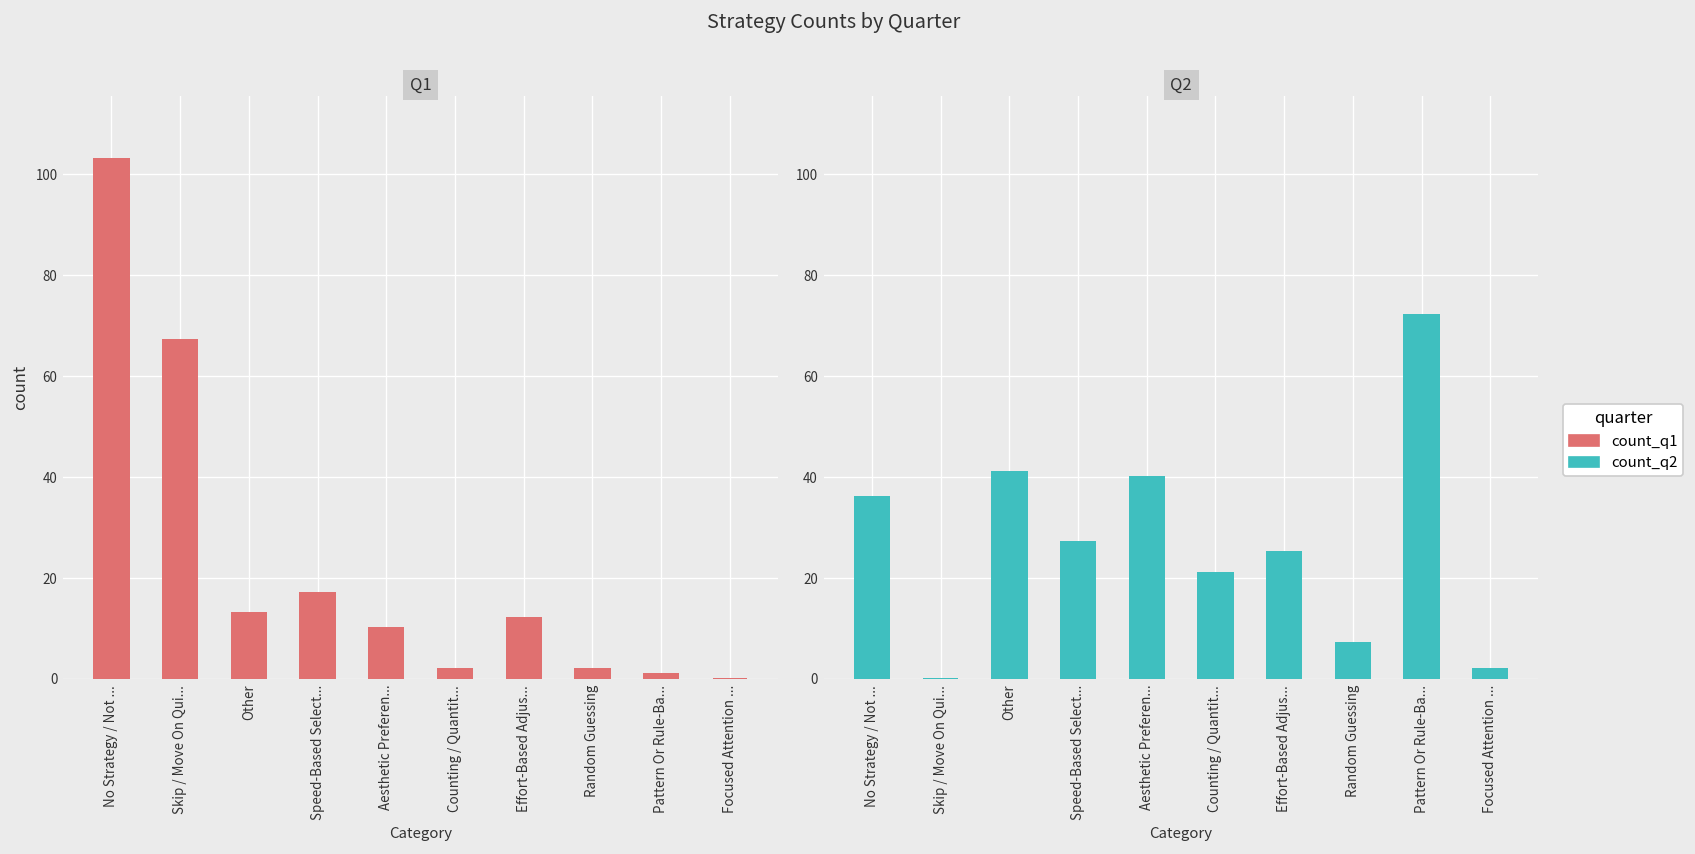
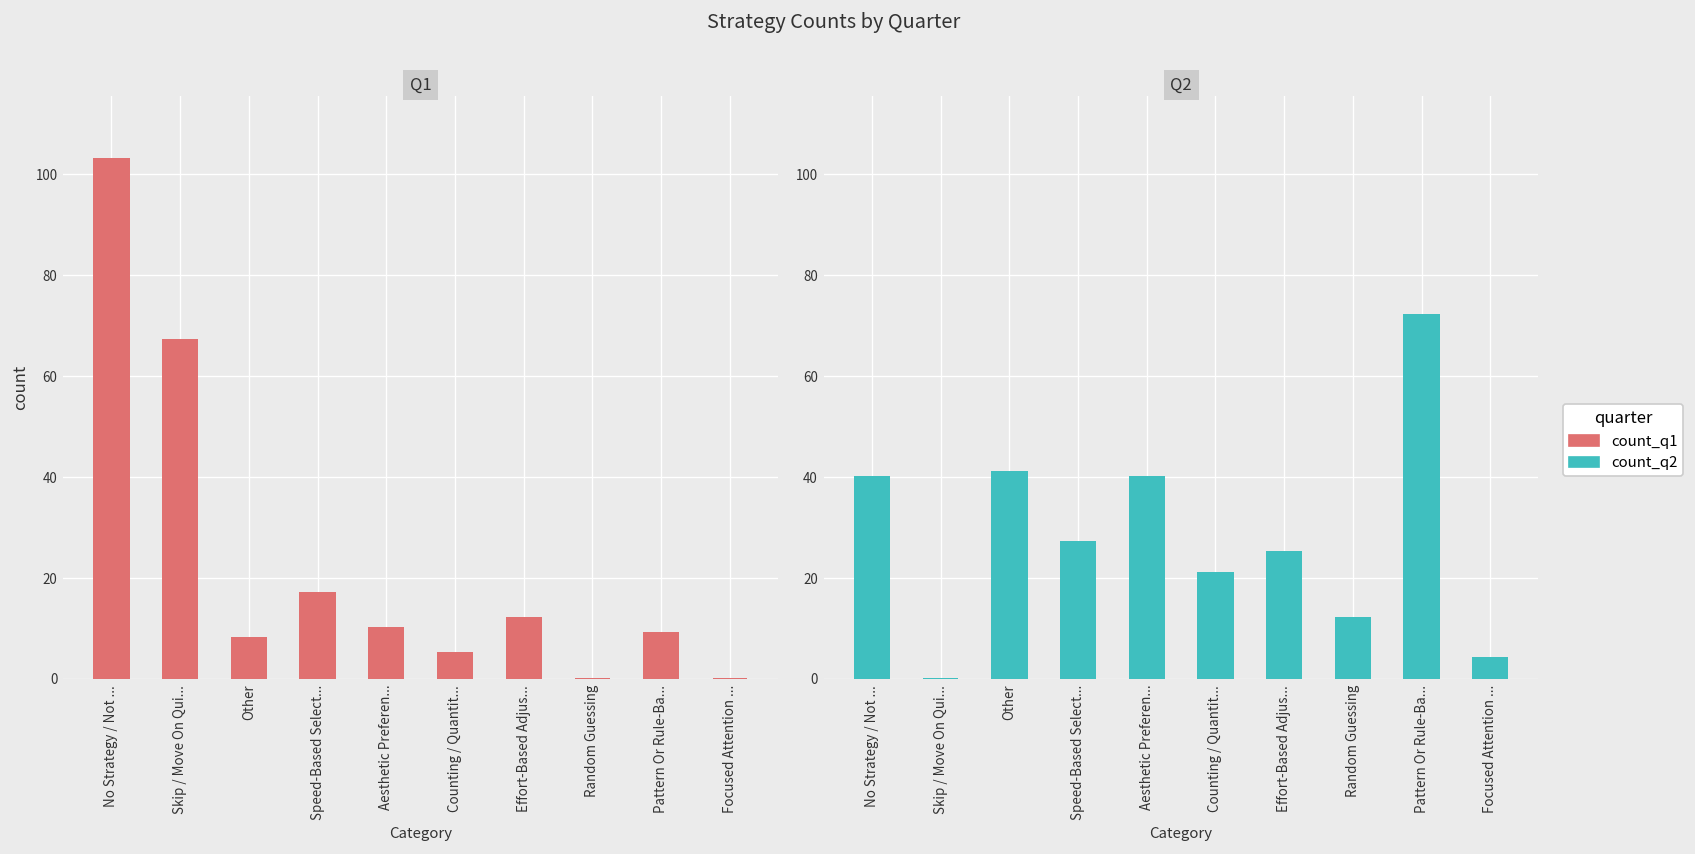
Q1, Other: 13 -> 8
Q1, Counting / Quantit...: 2 -> 5
Q1, Random Guessing: 2 -> 0
Q1, Pattern Or Rule-Ba...: 1 -> 9
Q2, No Strategy / Not ...: 36 -> 40
Q2, Random Guessing: 7 -> 12
Q2, Focused Attention ...: 2 -> 4
